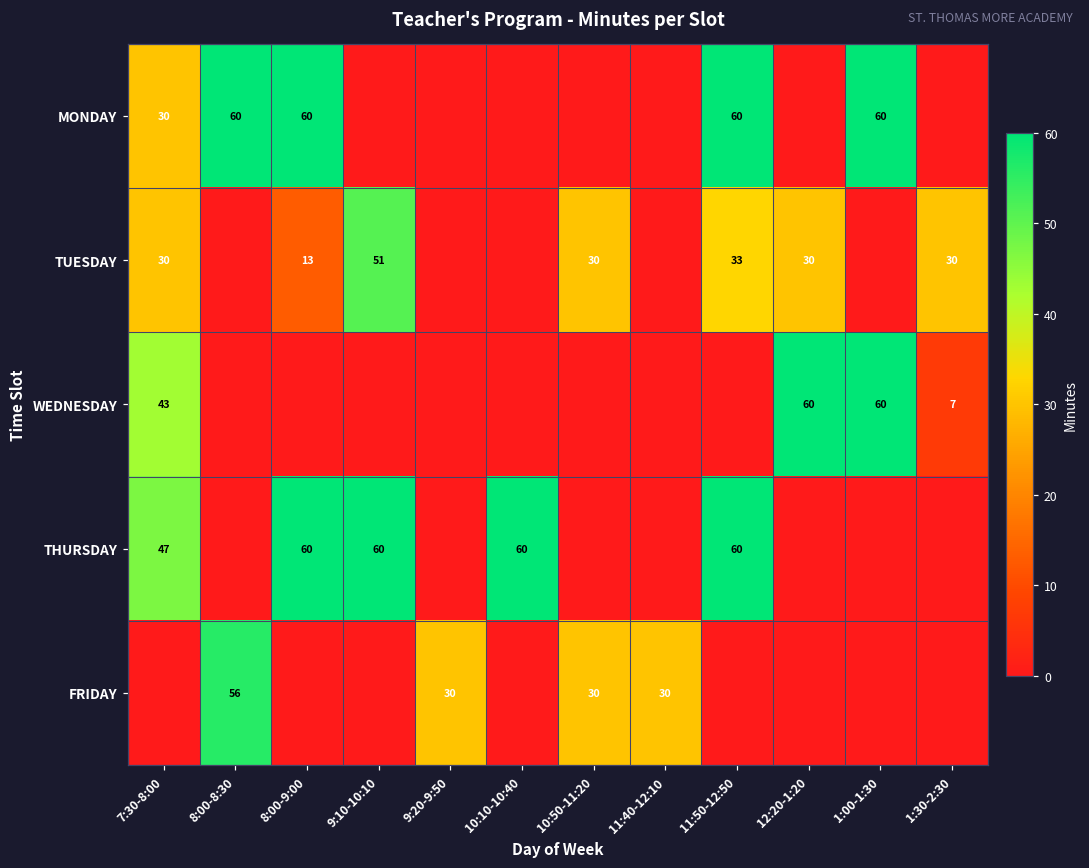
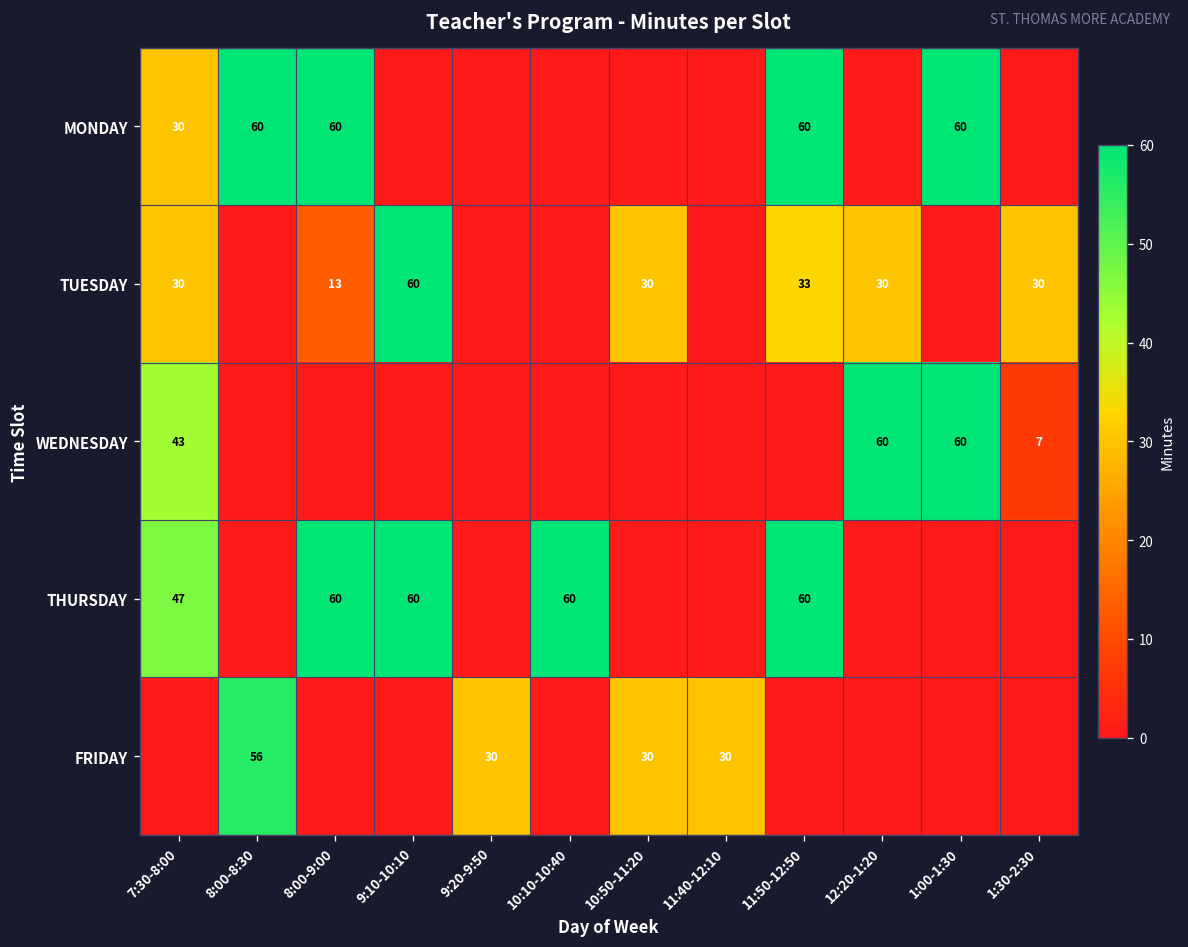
TUESDAY, 9:10-10:10: 51 -> 60
